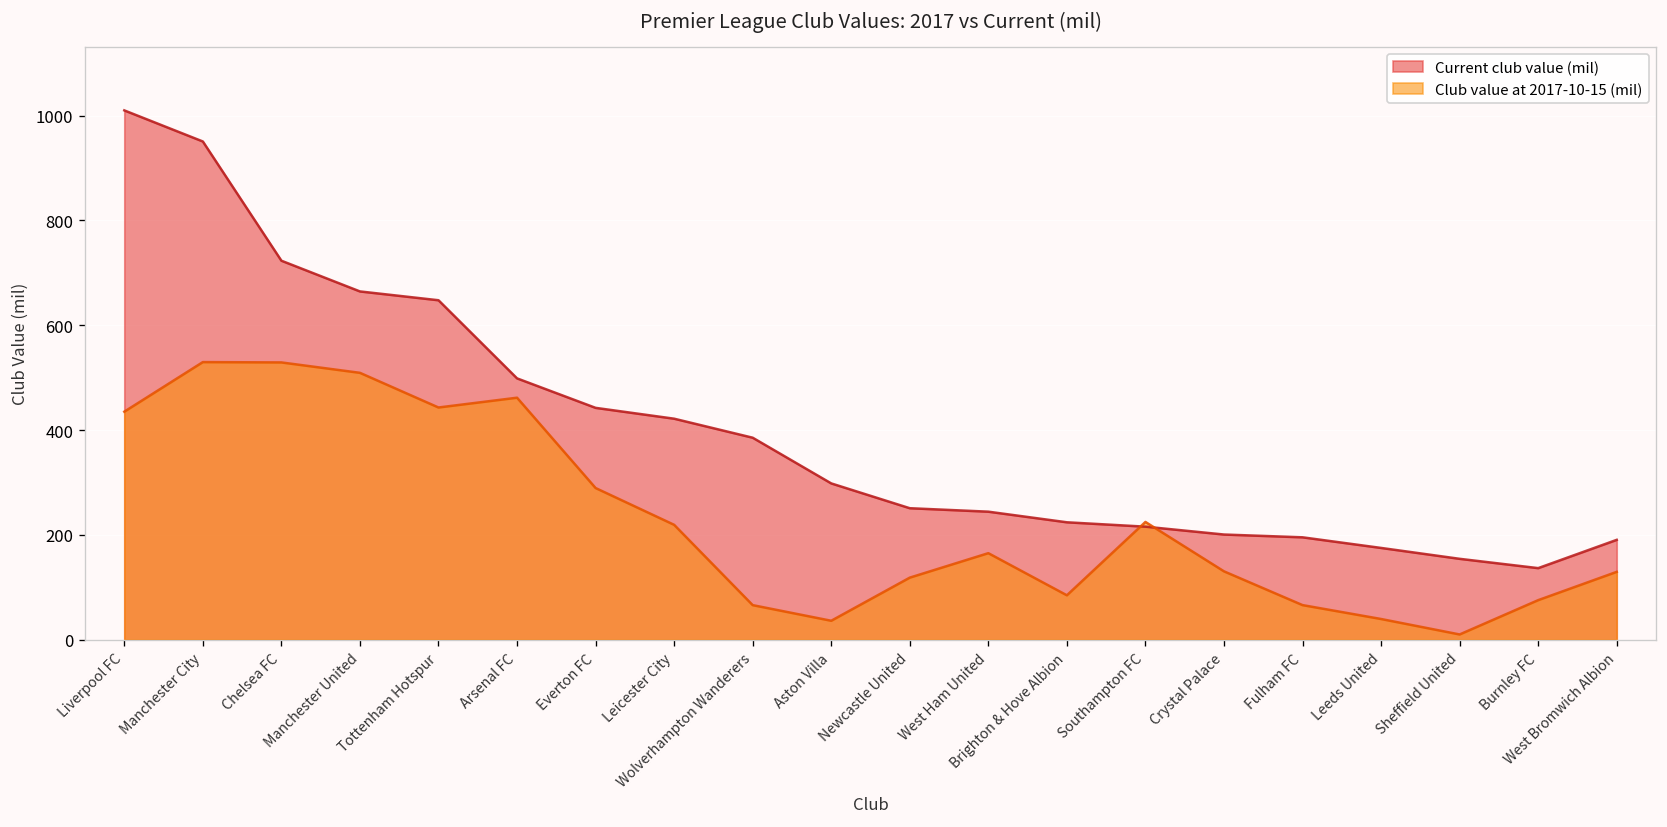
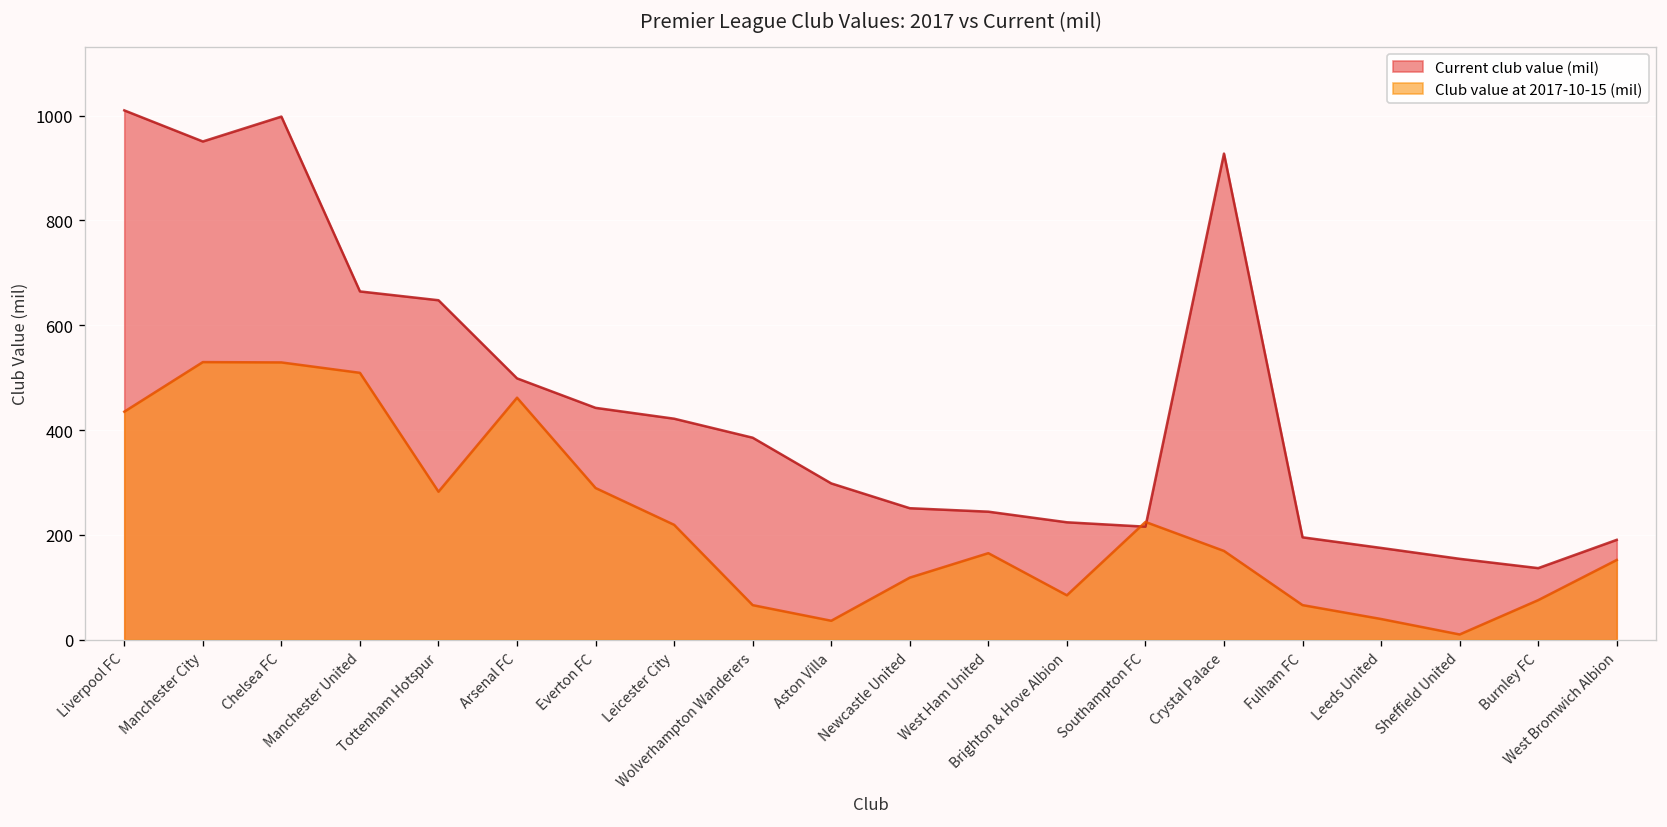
Current club value (mil), Chelsea FC: 720 -> 1000
Club value at 2017-10-15 (mil), Tottenham Hotspur: 440 -> 280
Current club value (mil), Crystal Palace: 200 -> 930
Club value at 2017-10-15 (mil), Crystal Palace: 130 -> 170
Club value at 2017-10-15 (mil), West Bromwich Albion: 130 -> 150
